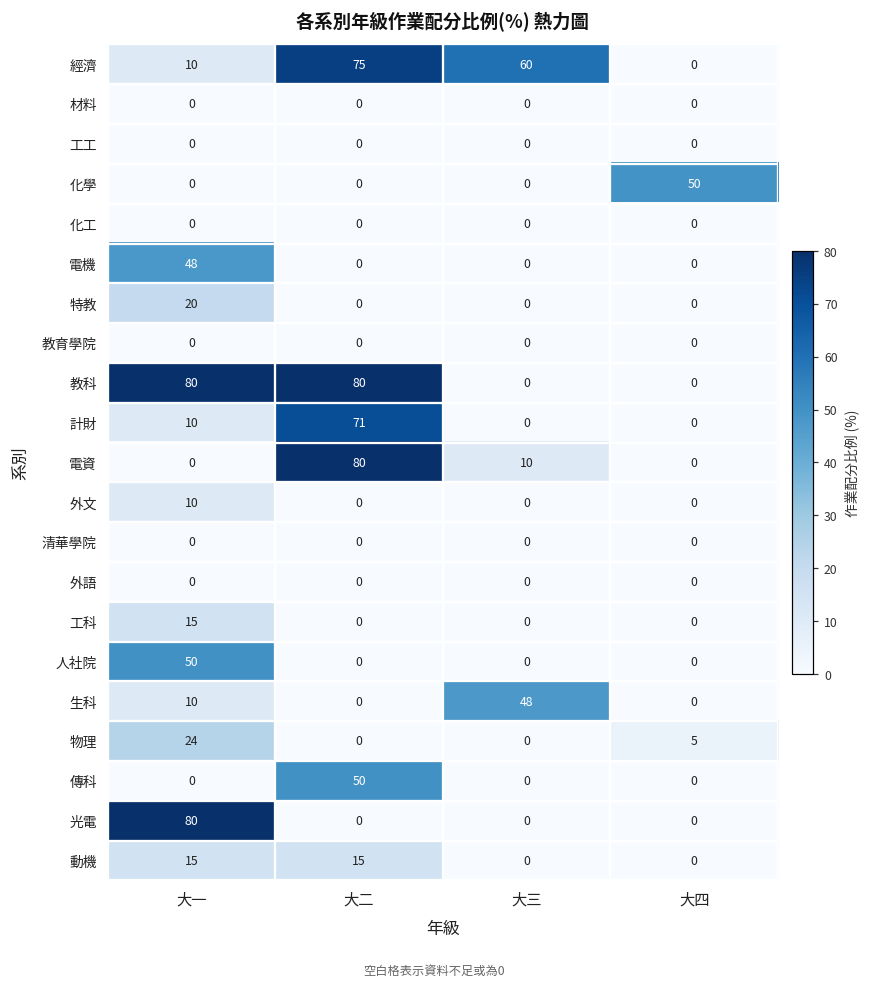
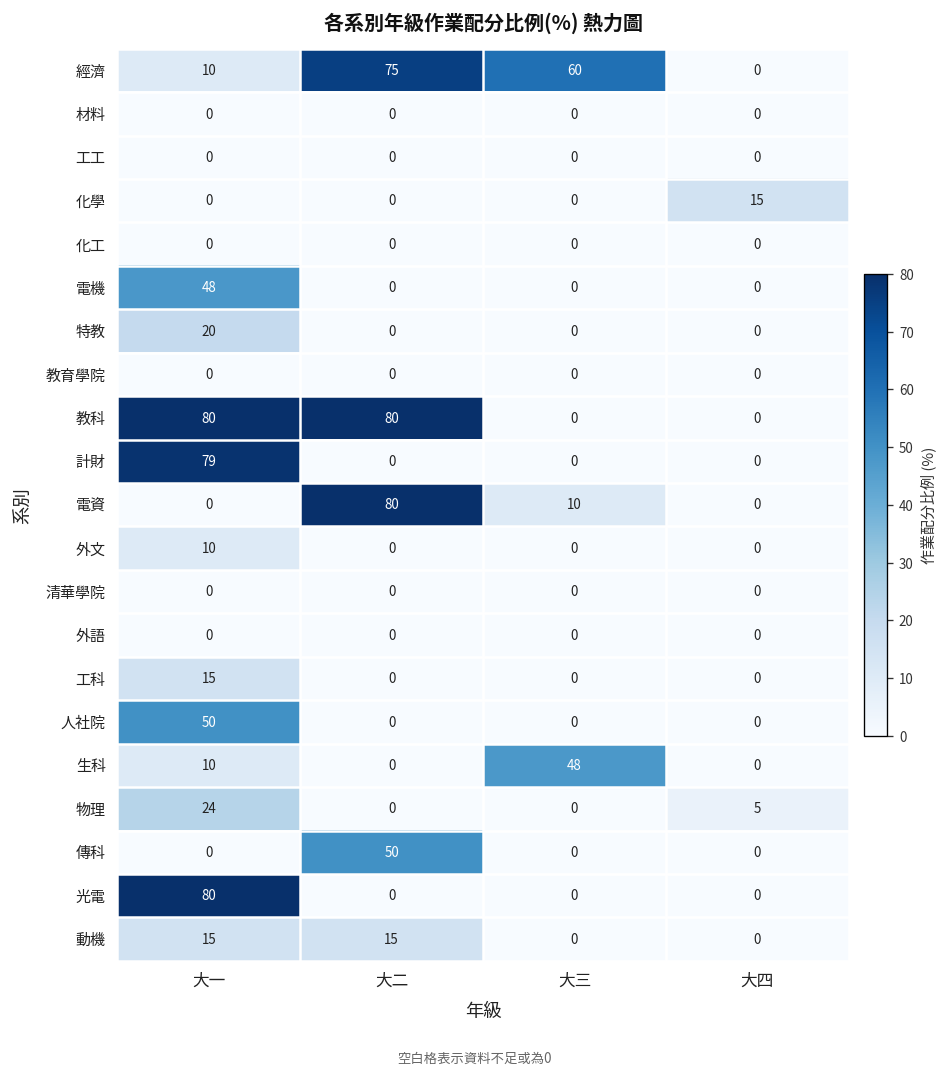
化學, 大四: 50 -> 15
計財, 大一: 10 -> 79
計財, 大二: 71 -> 0
